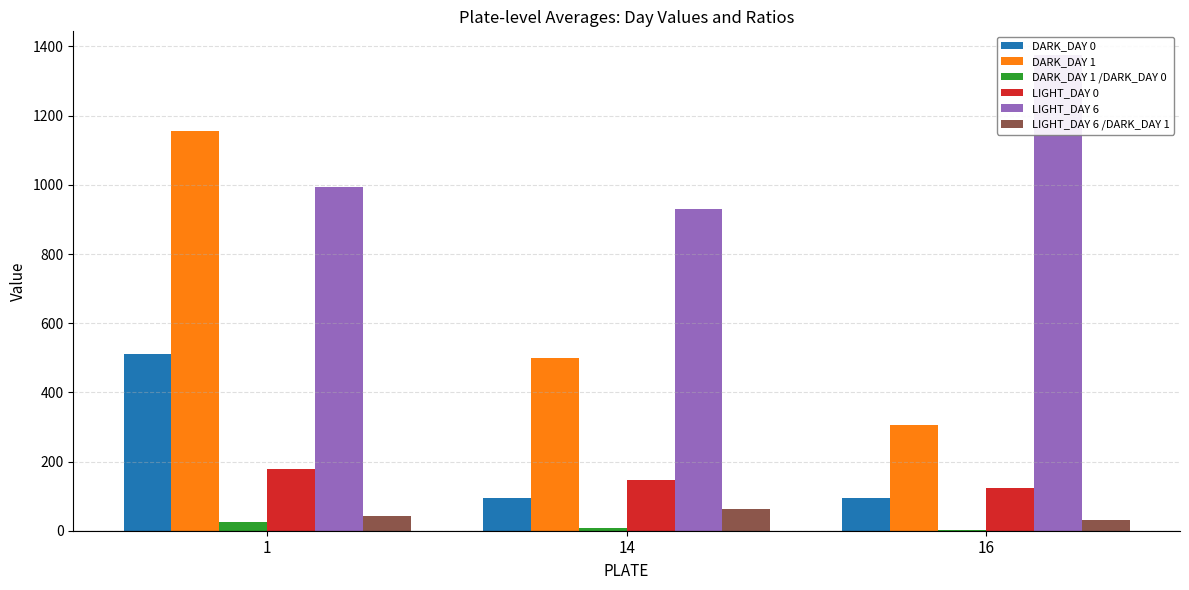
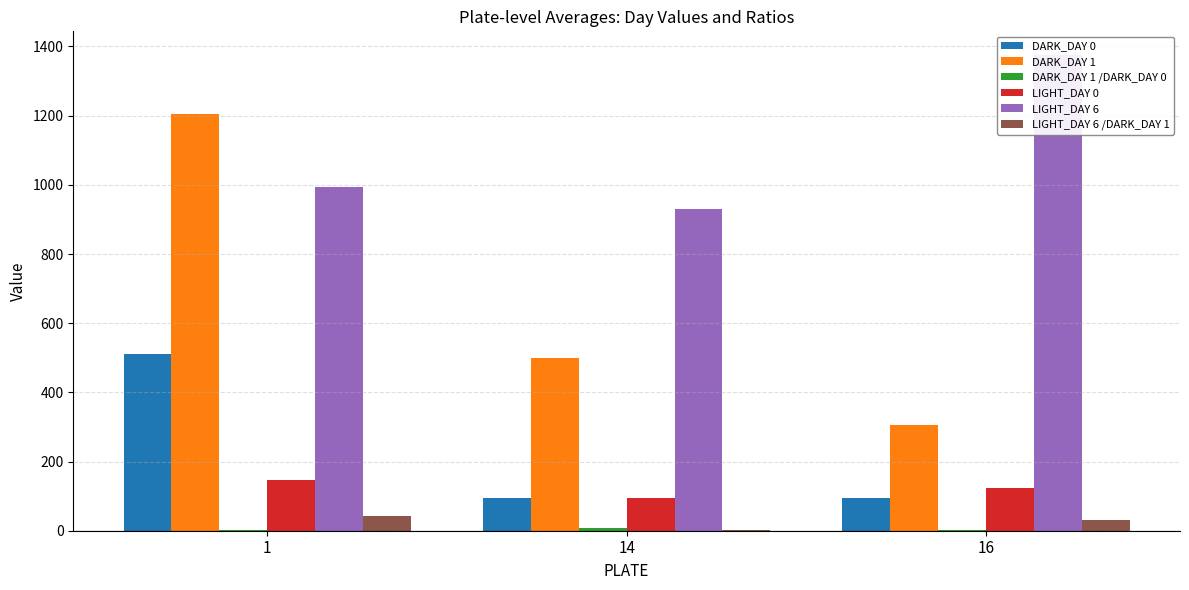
DARK_DAY 1, 1: 1160 -> 1210
DARK_DAY 1 /DARK_DAY 0, 1: 30 -> 0
LIGHT_DAY 0, 1: 180 -> 150
LIGHT_DAY 0, 14: 150 -> 100
LIGHT_DAY 6 /DARK_DAY 1, 14: 60 -> 0
